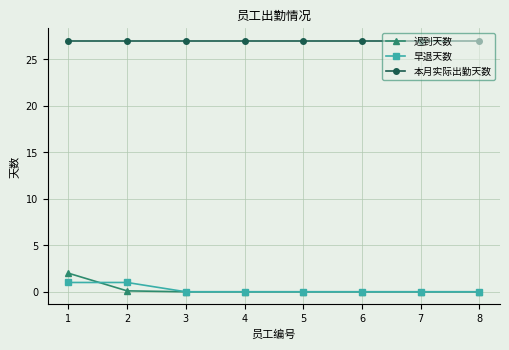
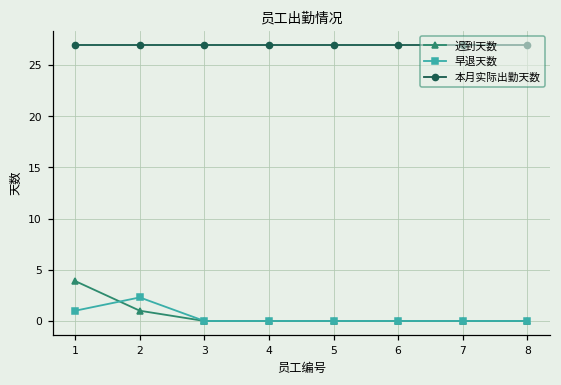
迟到天数, 1: 2 -> 4
迟到天数, 2: 0 -> 1
早退天数, 2: 1 -> 2
